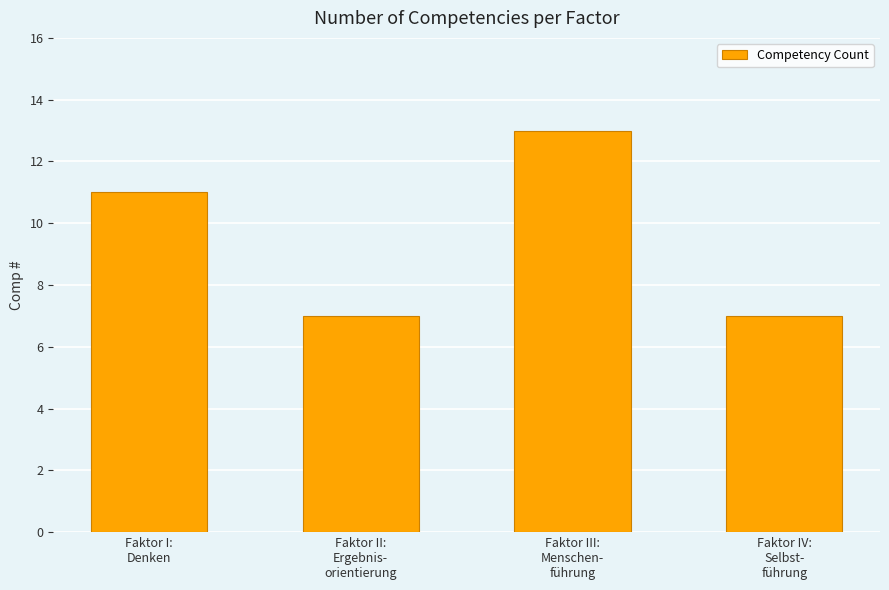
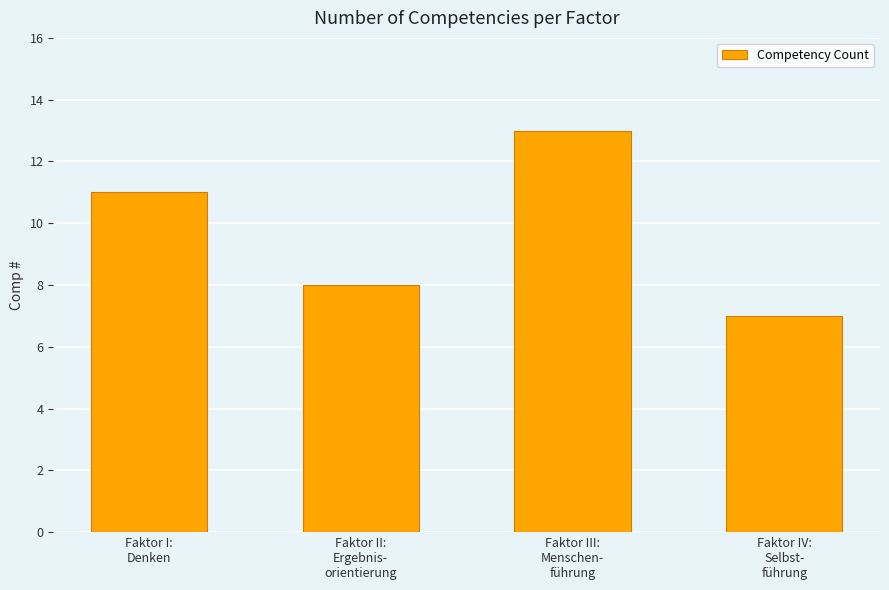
Faktor II: Ergebnis- orientierung: 7 -> 8
